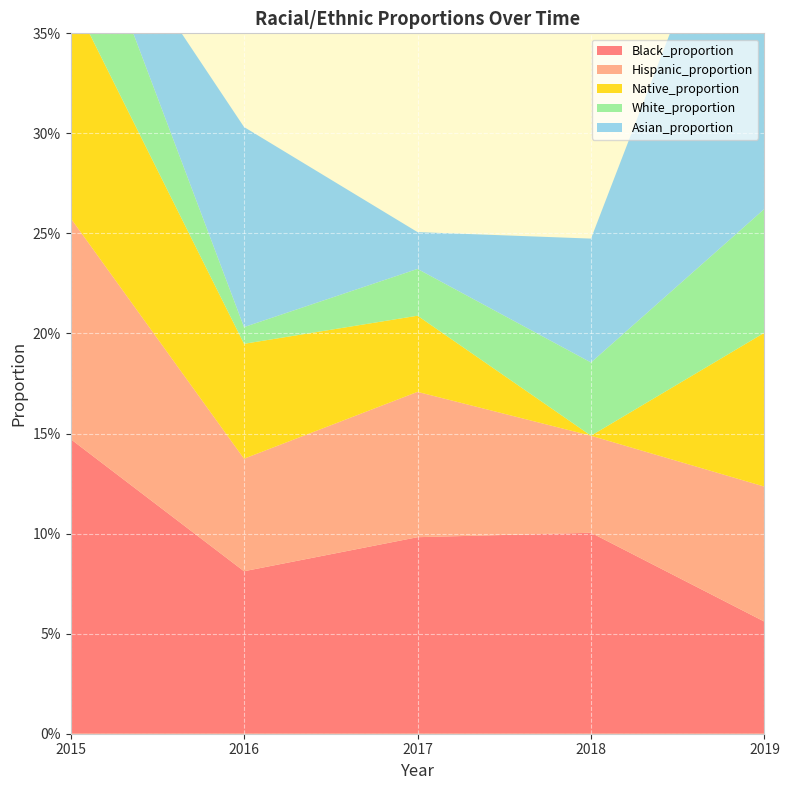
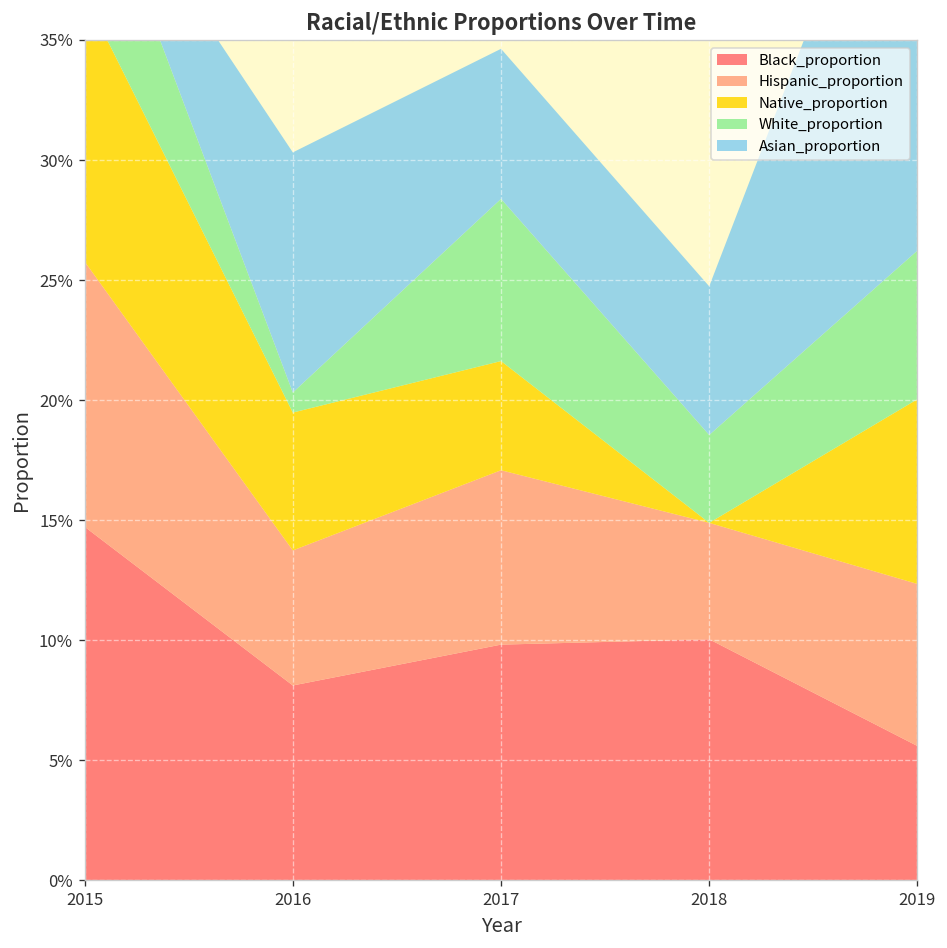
Native_proportion, 2017: 3.8% -> 4.5%
White_proportion, 2017: 2.3% -> 6.8%
Asian_proportion, 2017: 1.8% -> 6.3%
